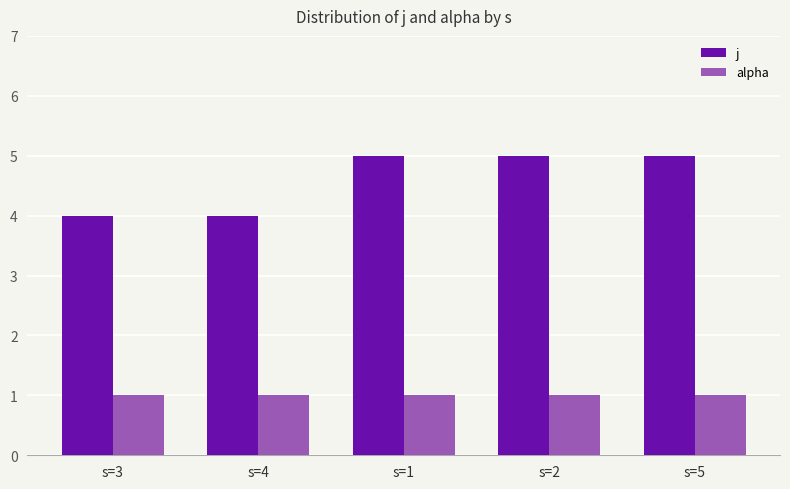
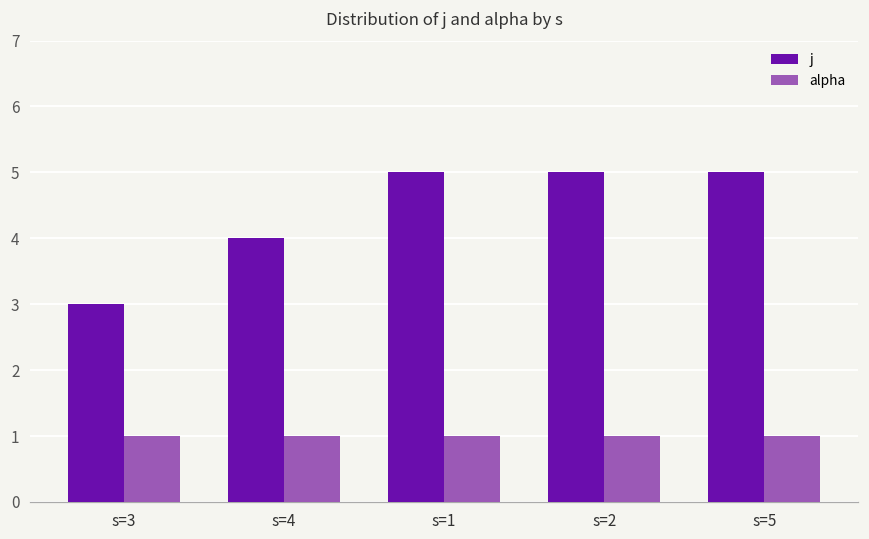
j, s=3: 4 -> 3
